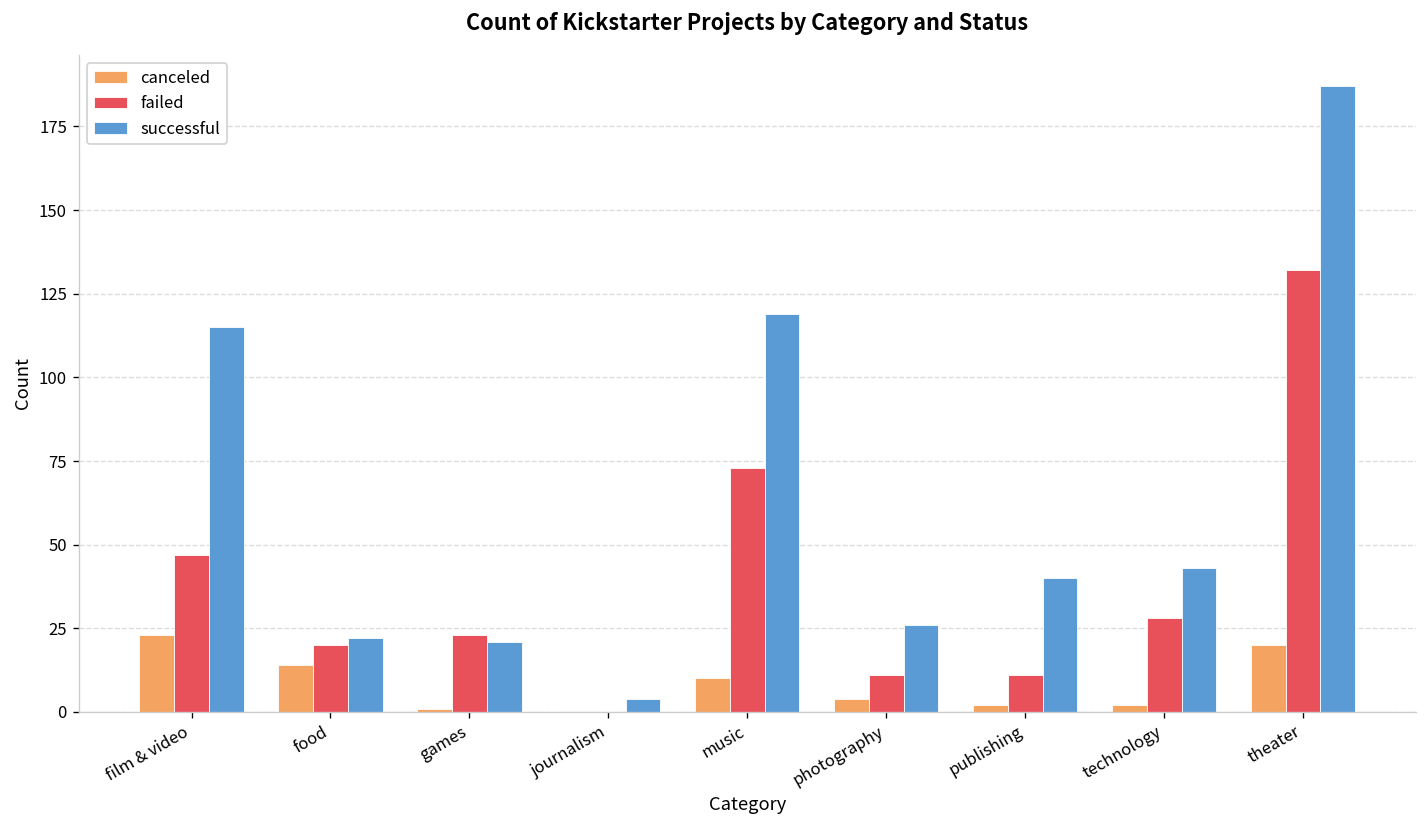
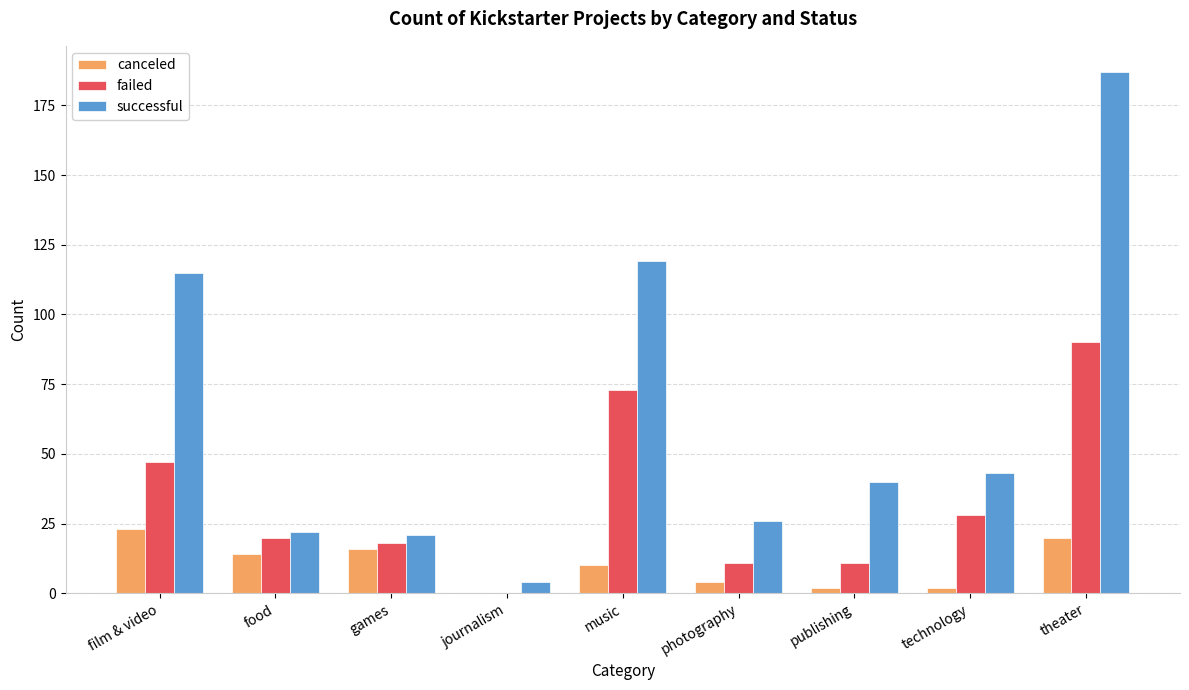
canceled, games: 1 -> 16
failed, games: 23 -> 18
failed, theater: 132 -> 90
